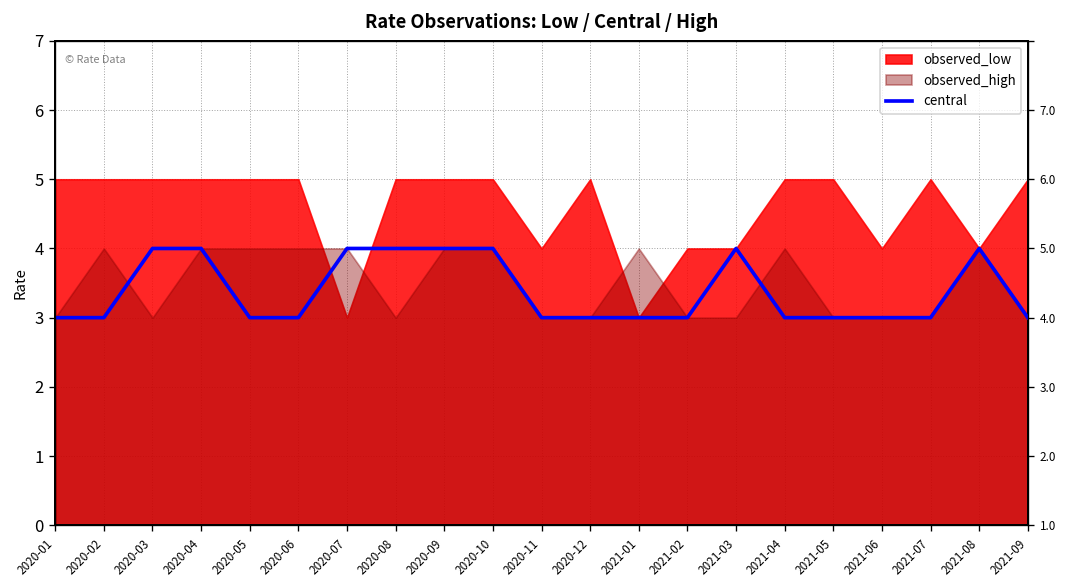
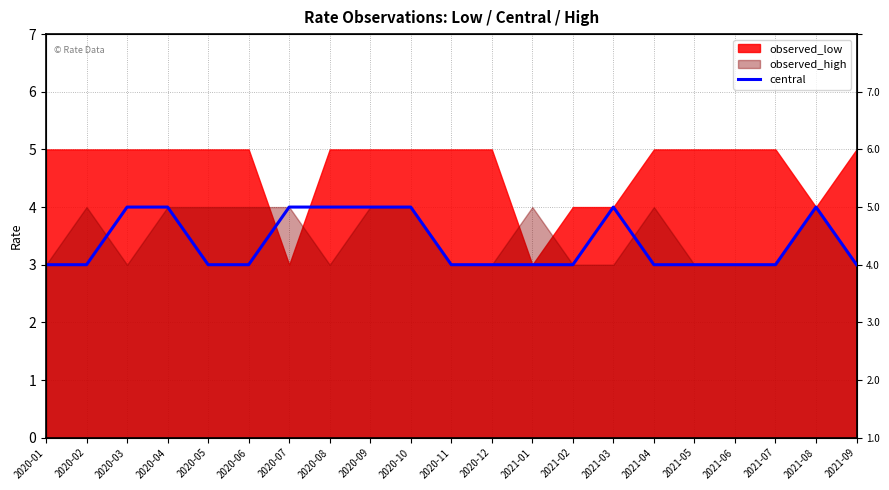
observed_low, 2020-11: 4 -> 5
observed_low, 2021-06: 4 -> 5
